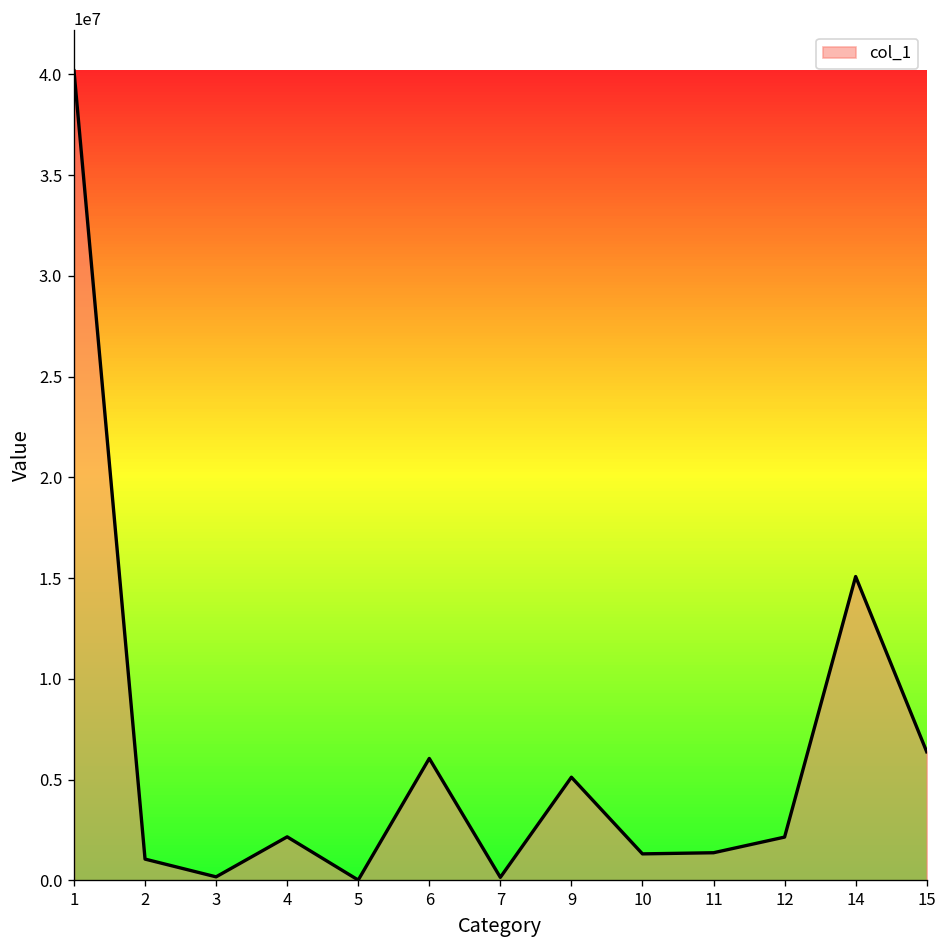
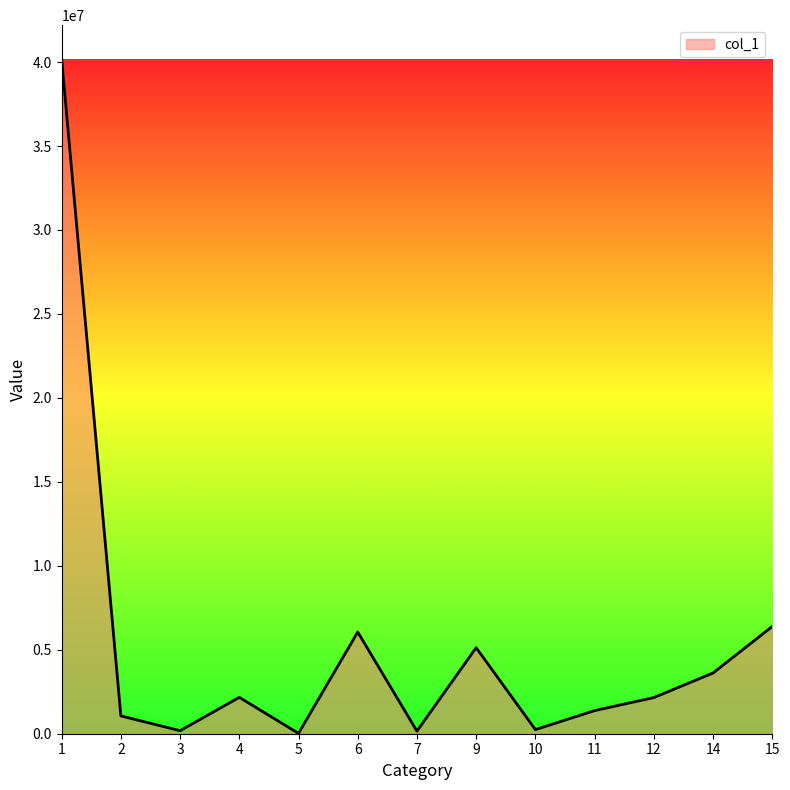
10: 1300000 -> 200000
14: 15100000 -> 3600000
